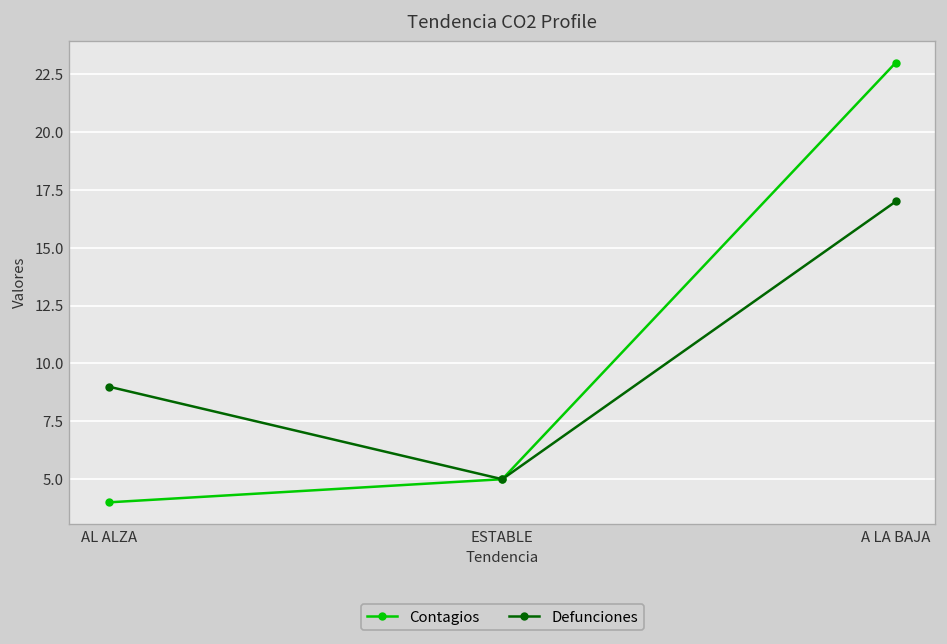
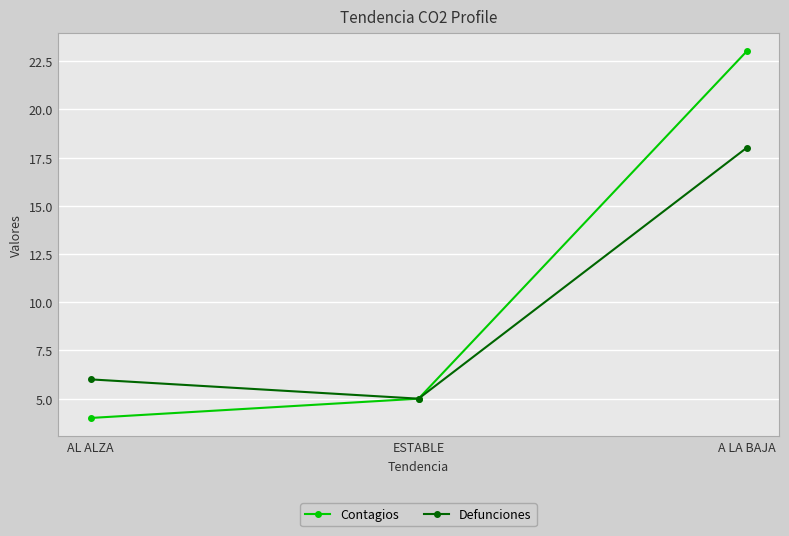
Defunciones, AL ALZA: 9 -> 6
Defunciones, A LA BAJA: 17 -> 18
